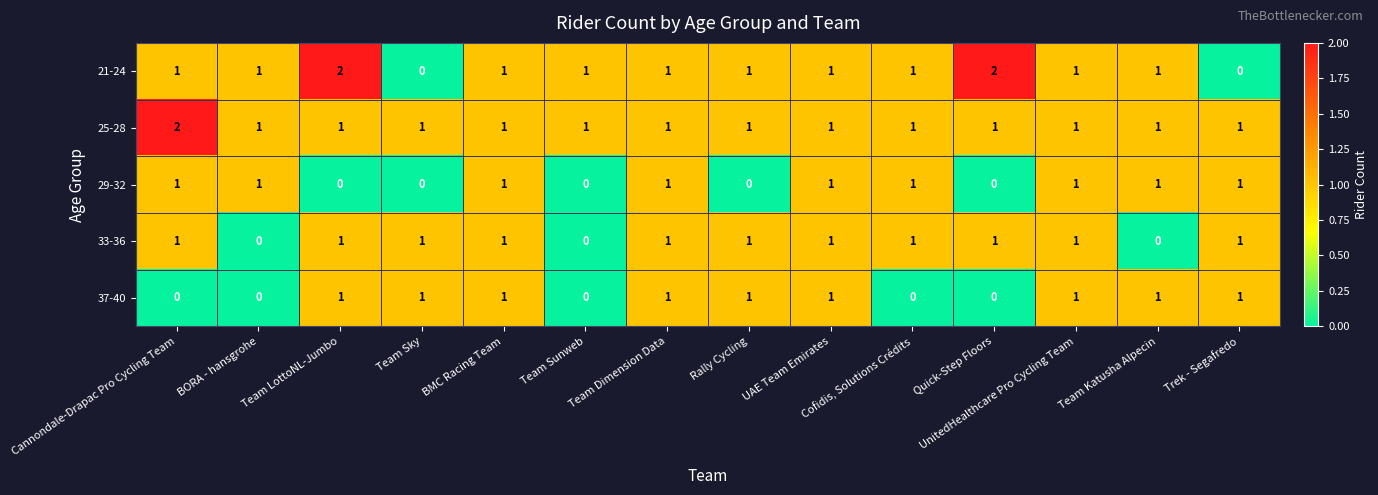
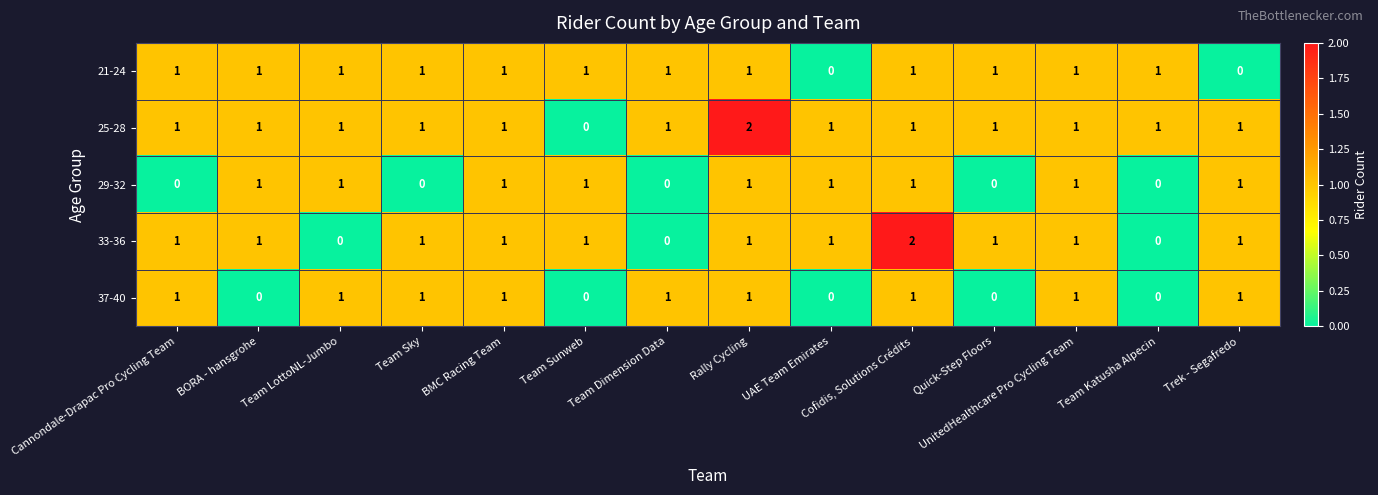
21-24, Team LottoNL-Jumbo: 2 -> 1
21-24, Team Sky: 0 -> 1
21-24, UAE Team Emirates: 1 -> 0
21-24, Quick-Step Floors: 2 -> 1
25-28, Cannondale-Drapac Pro Cycling Team: 2 -> 1
25-28, Team Sunweb: 1 -> 0
25-28, Rally Cycling: 1 -> 2
29-32, Cannondale-Drapac Pro Cycling Team: 1 -> 0
29-32, Team LottoNL-Jumbo: 0 -> 1
29-32, Team Sunweb: 0 -> 1
29-32, Team Dimension Data: 1 -> 0
29-32, Rally Cycling: 0 -> 1
29-32, Team Katusha Alpecin: 1 -> 0
33-36, BORA - hansgrohe: 0 -> 1
33-36, Team LottoNL-Jumbo: 1 -> 0
33-36, Team Sunweb: 0 -> 1
33-36, Team Dimension Data: 1 -> 0
33-36, Cofidis, Solutions Crédits: 1 -> 2
37-40, Cannondale-Drapac Pro Cycling Team: 0 -> 1
37-40, UAE Team Emirates: 1 -> 0
37-40, Cofidis, Solutions Crédits: 0 -> 1
37-40, Team Katusha Alpecin: 1 -> 0
